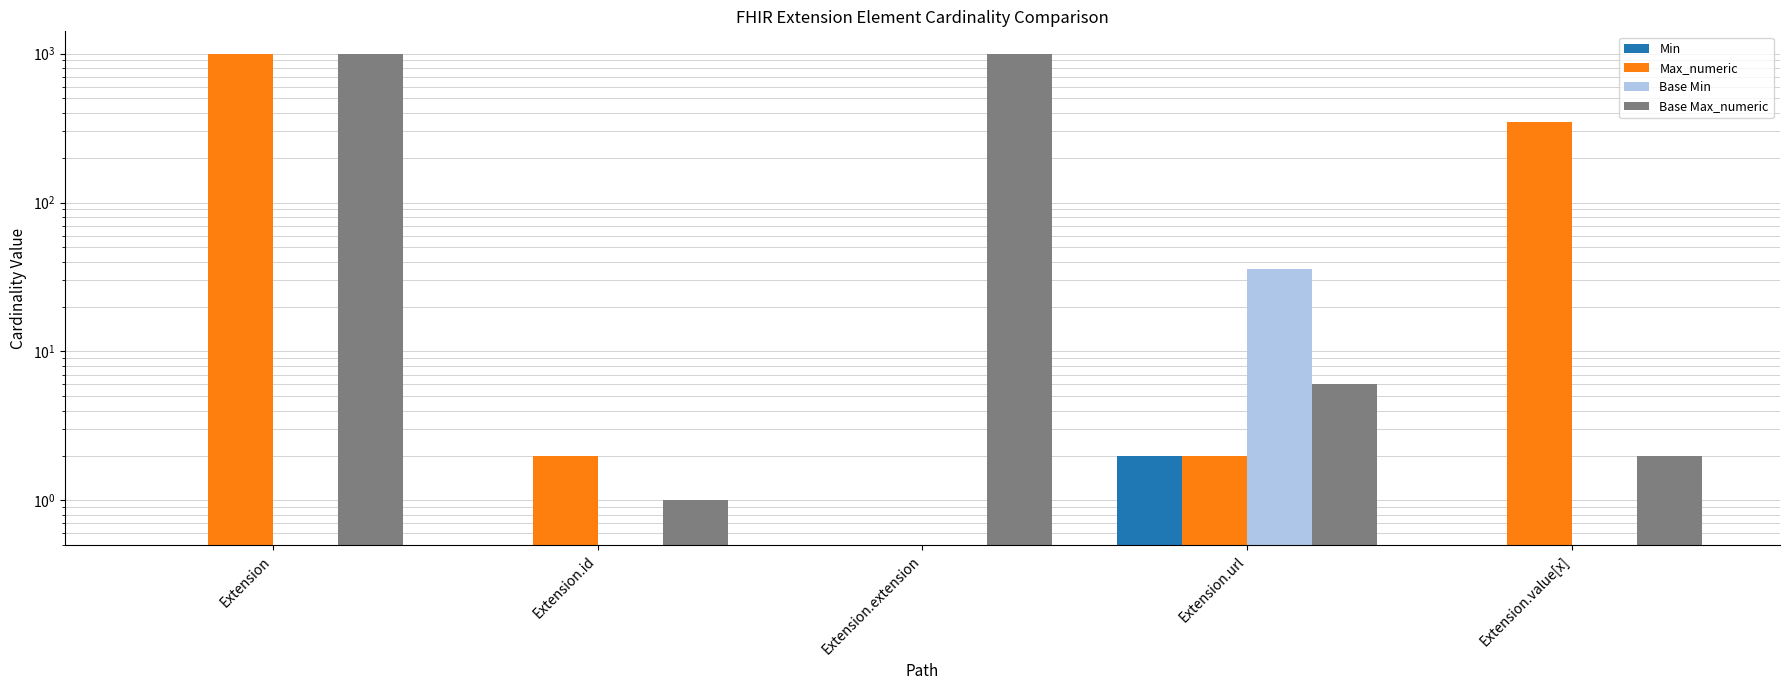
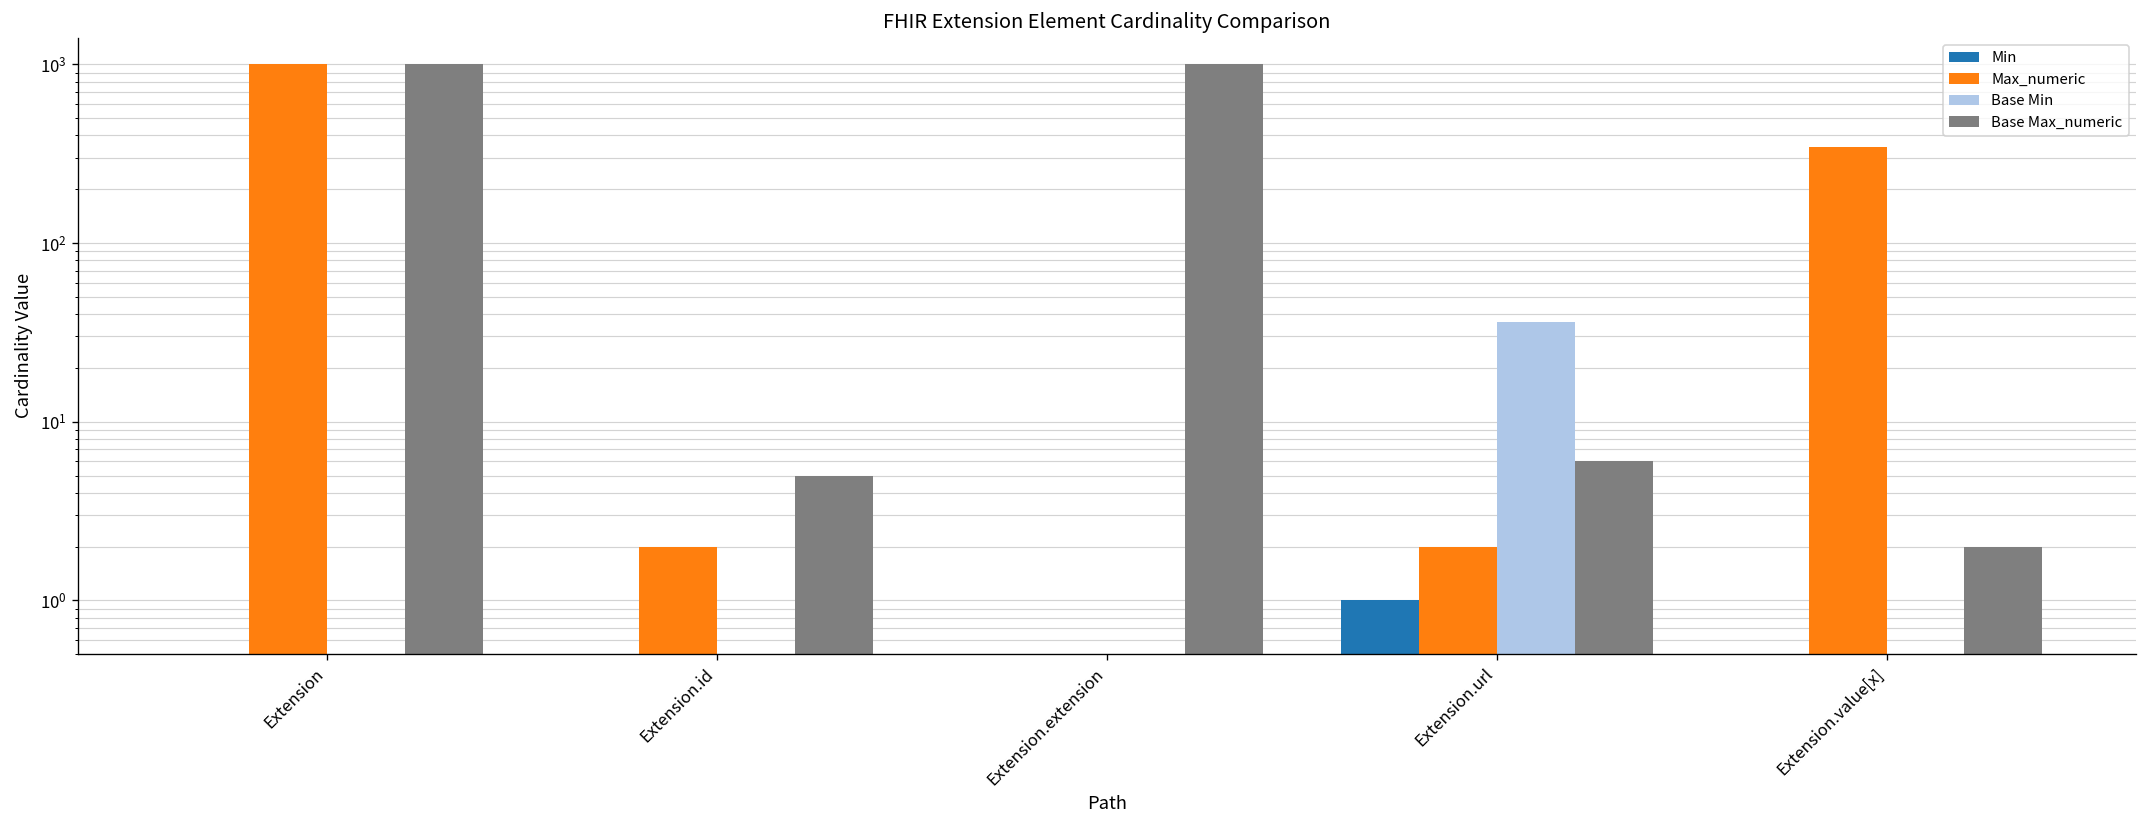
Base Max_numeric, Extension.id: 1 -> 5
Min, Extension.url: 2 -> 1
